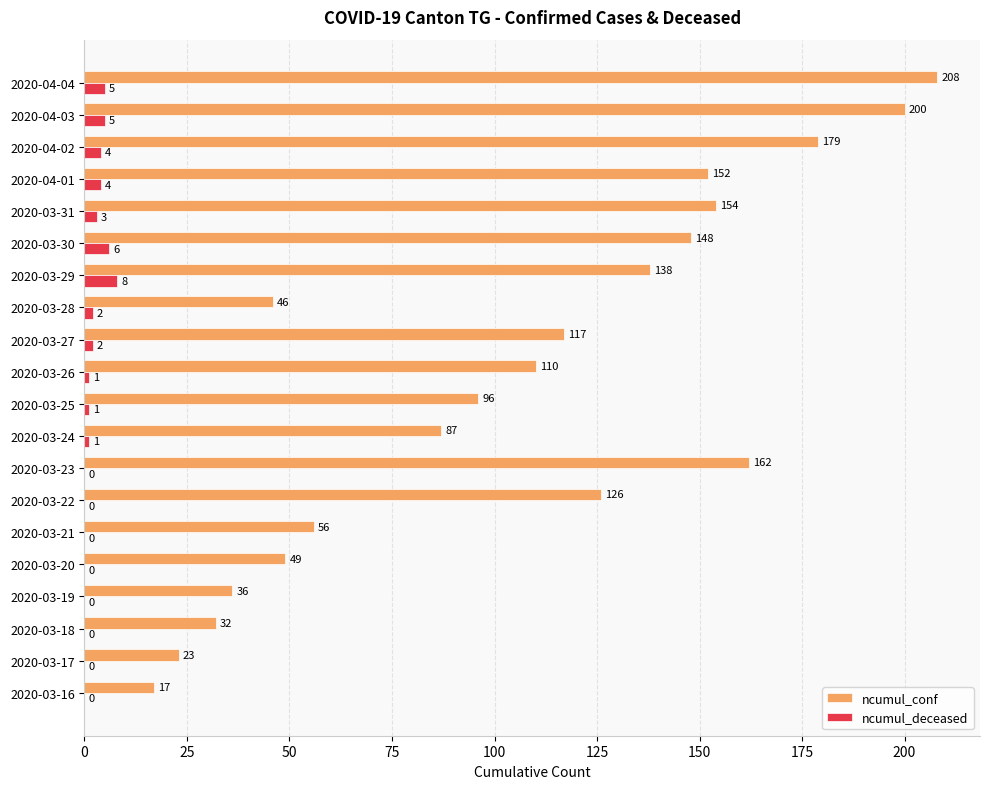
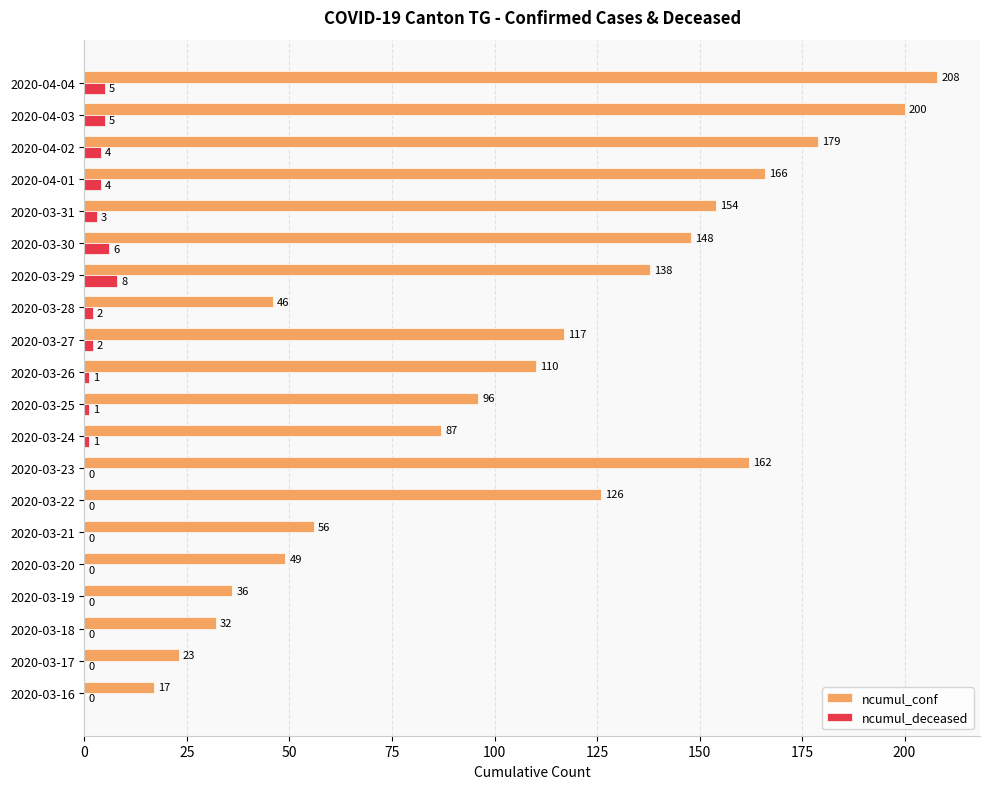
ncumul_conf, 2020-04-01: 152 -> 166
